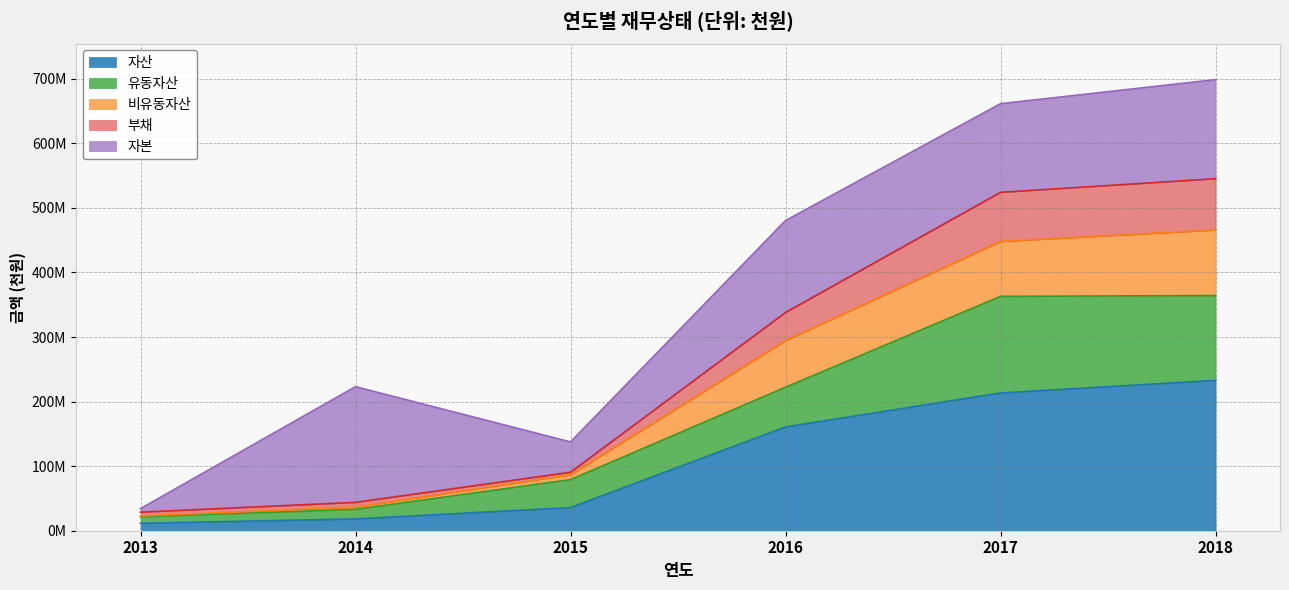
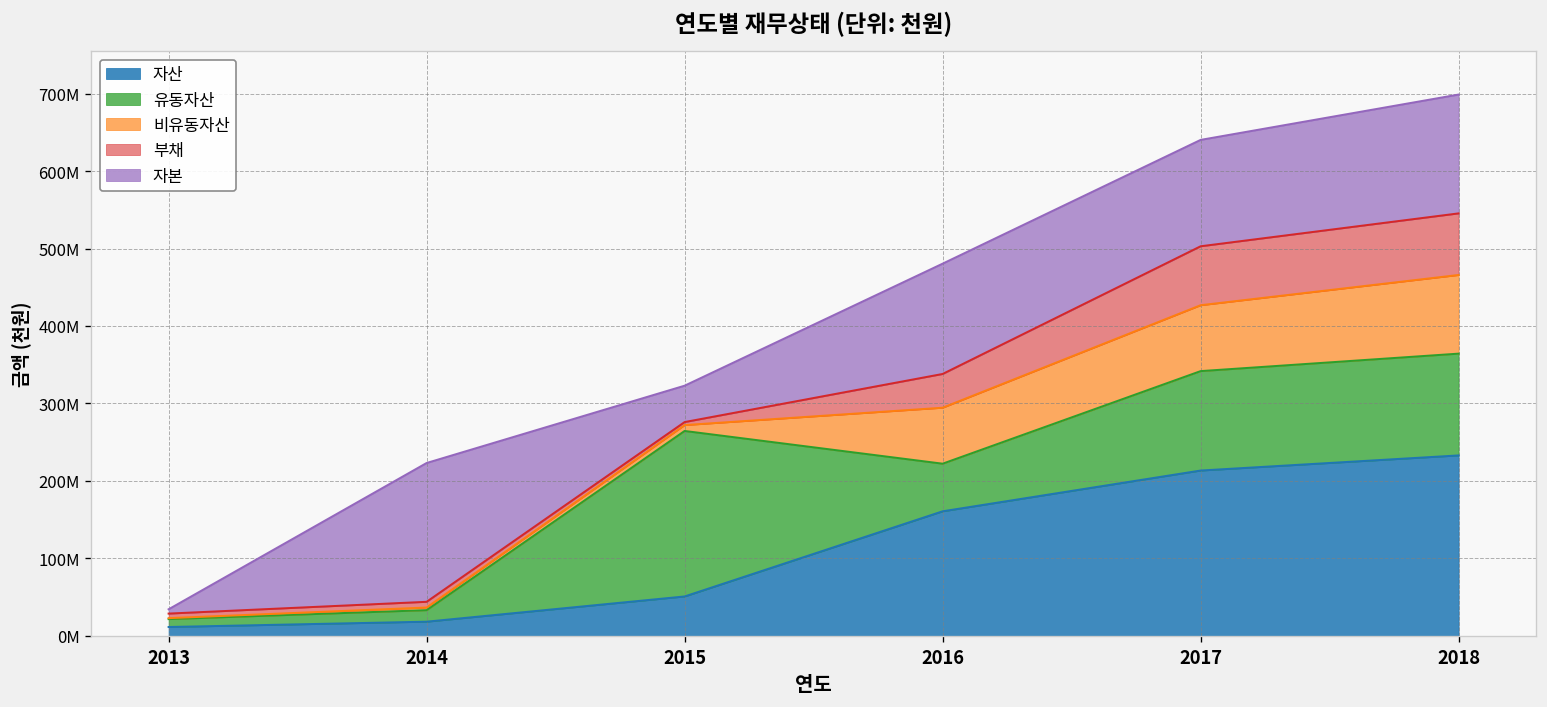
자산, 2015: 40000000 -> 50000000
유동자산, 2015: 40000000 -> 210000000
유동자산, 2017: 150000000 -> 130000000
